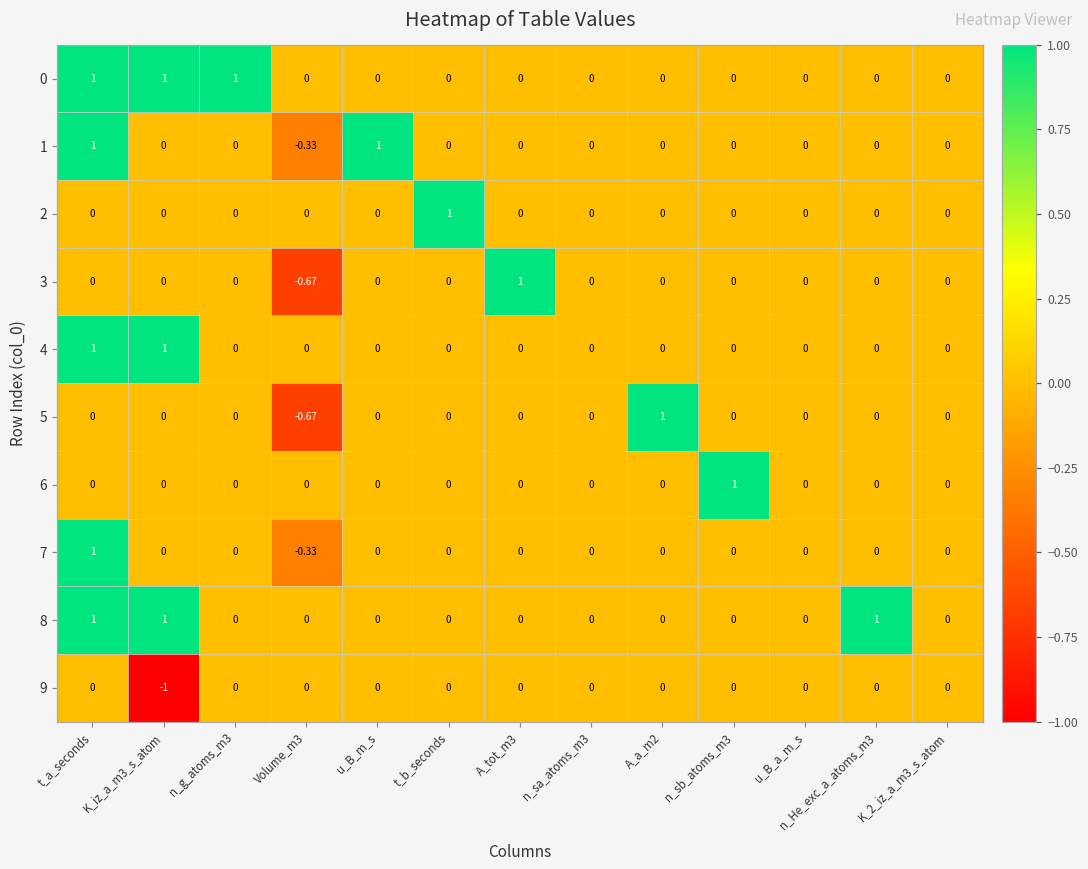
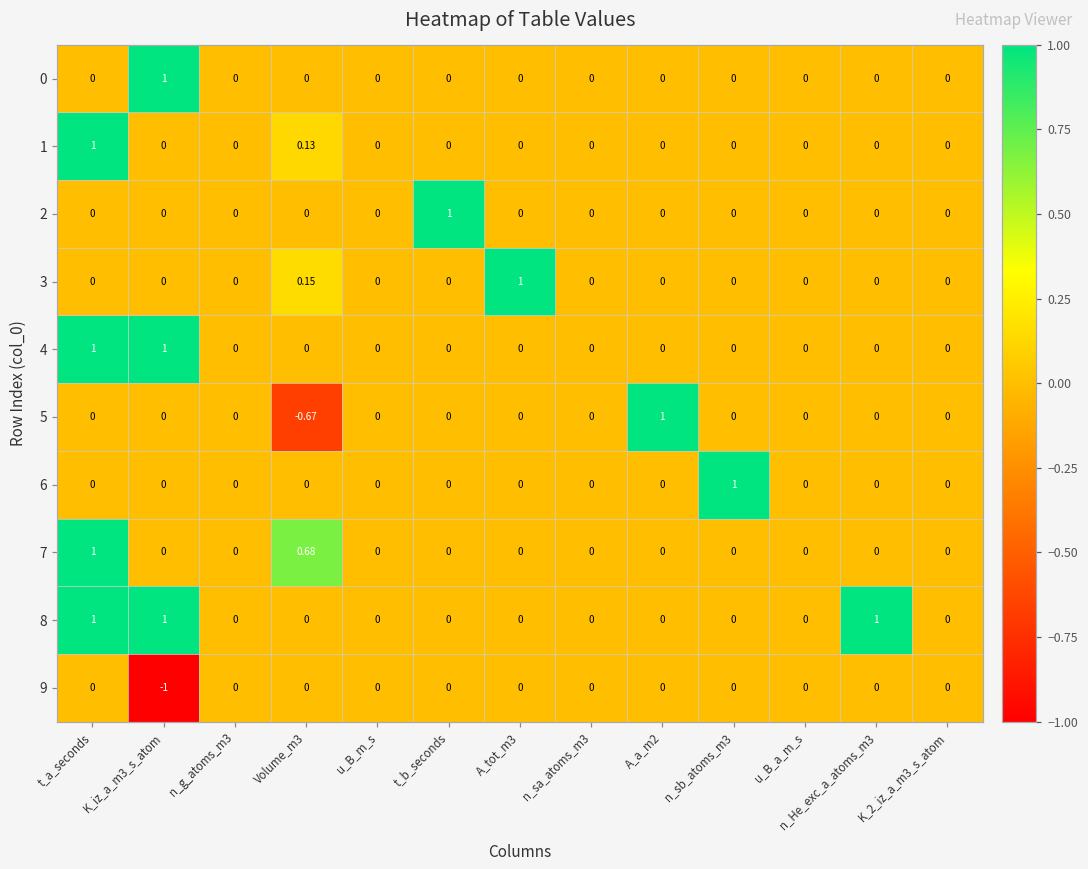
0, t_a_seconds: 1 -> 0
0, n_g_atoms_m3: 1 -> 0
1, Volume_m3: -0.33 -> 0.13
1, u_B_m_s: 1 -> 0
3, Volume_m3: -0.67 -> 0.15
7, Volume_m3: -0.33 -> 0.68
